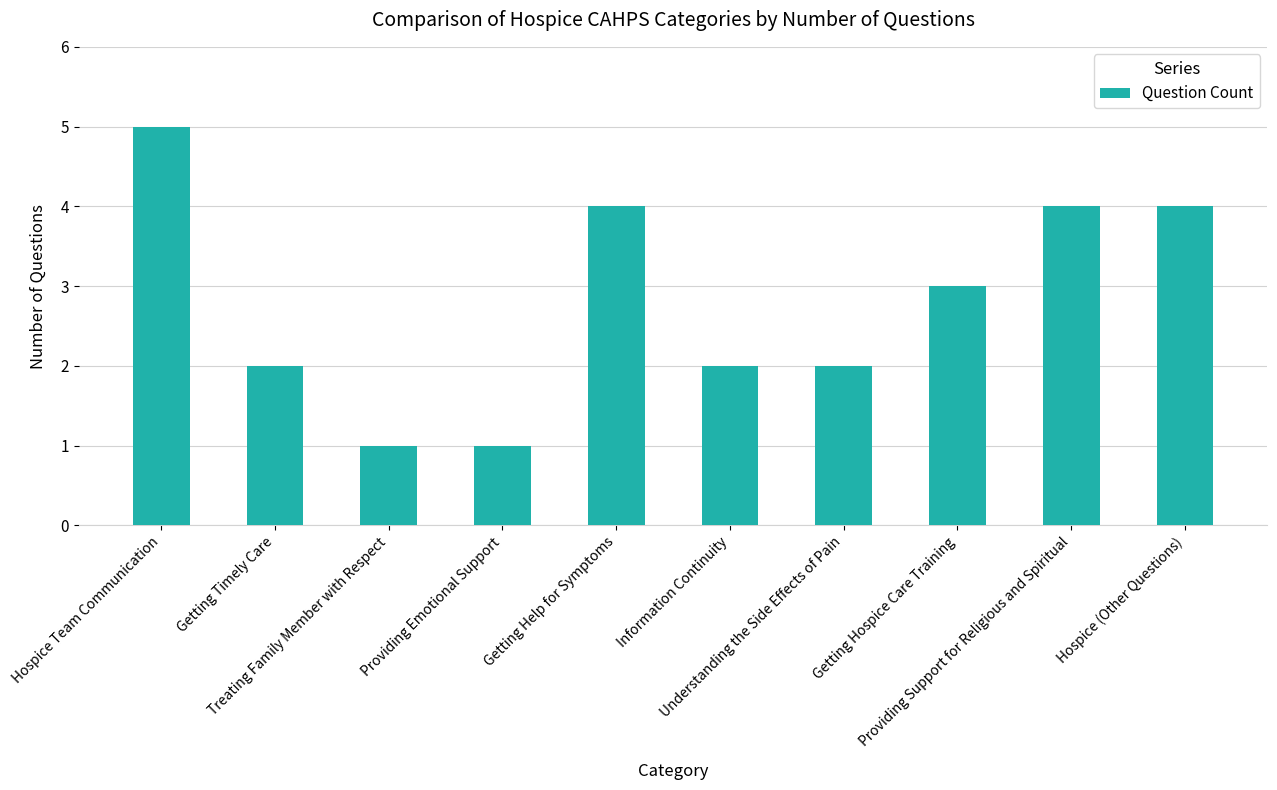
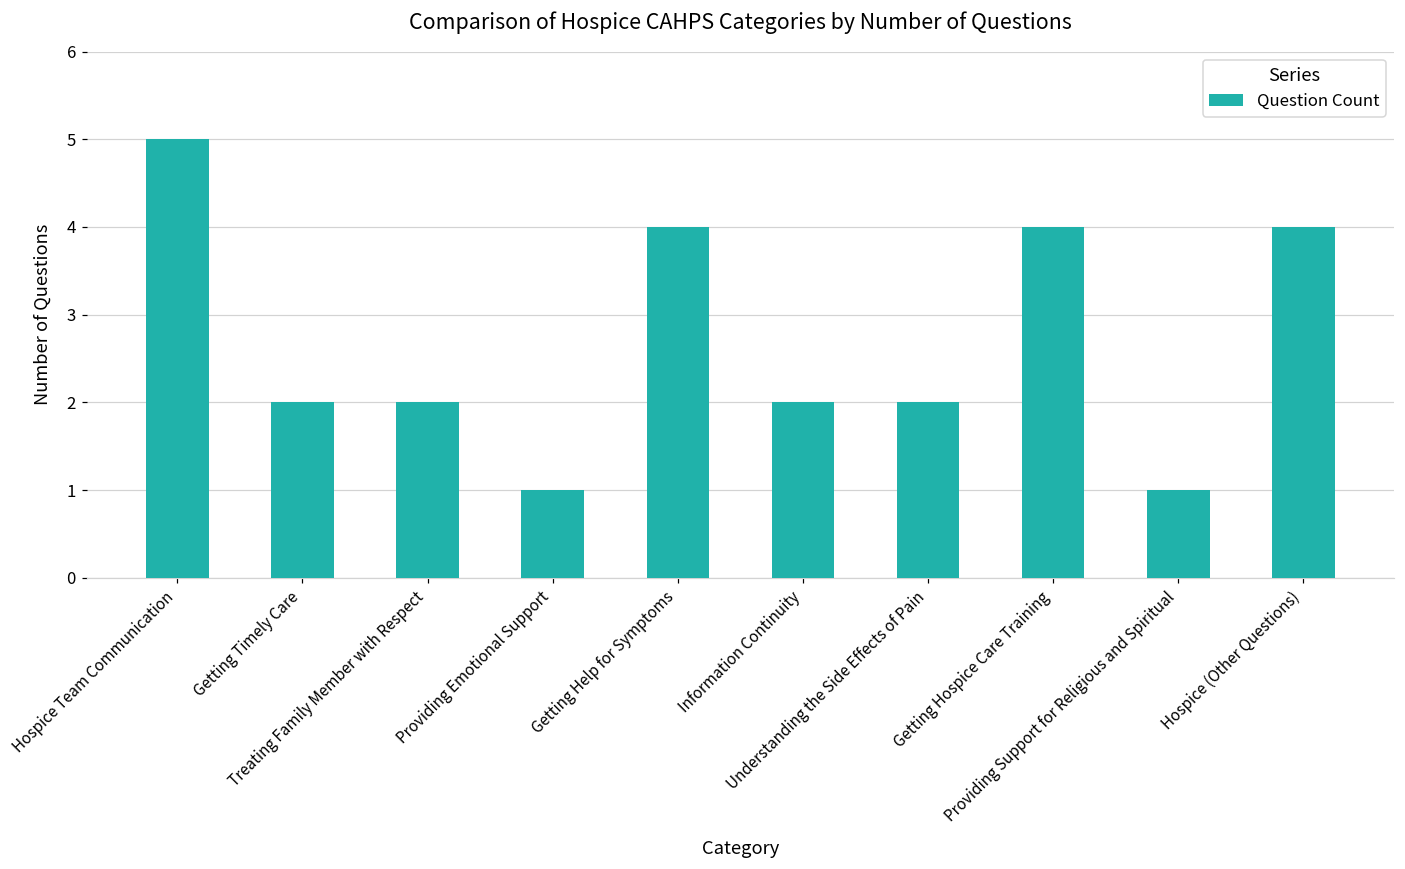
Treating Family Member with Respect: 1 -> 2
Getting Hospice Care Training: 3 -> 4
Providing Support for Religious and Spiritual: 4 -> 1
